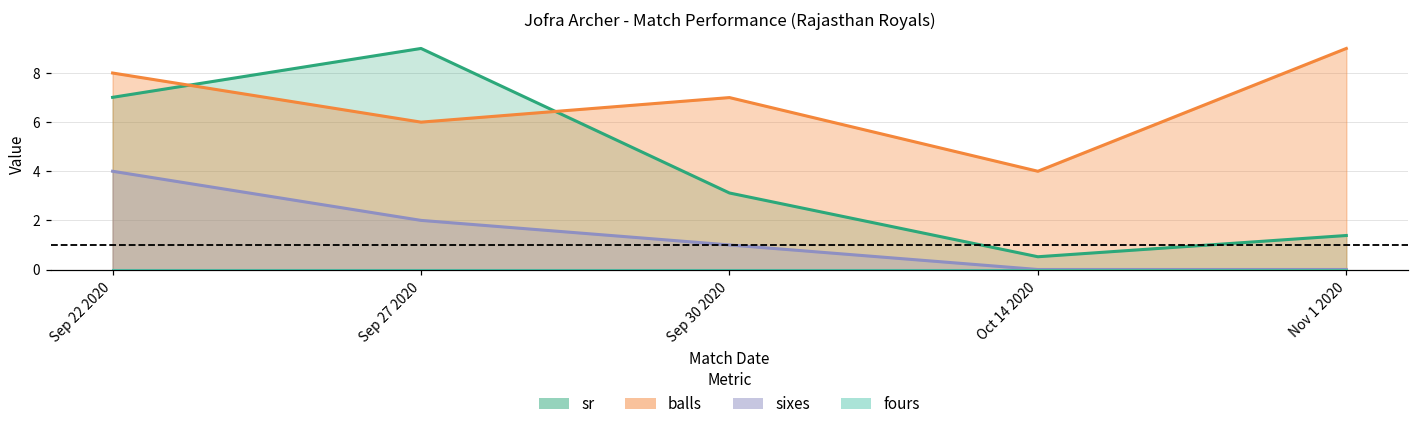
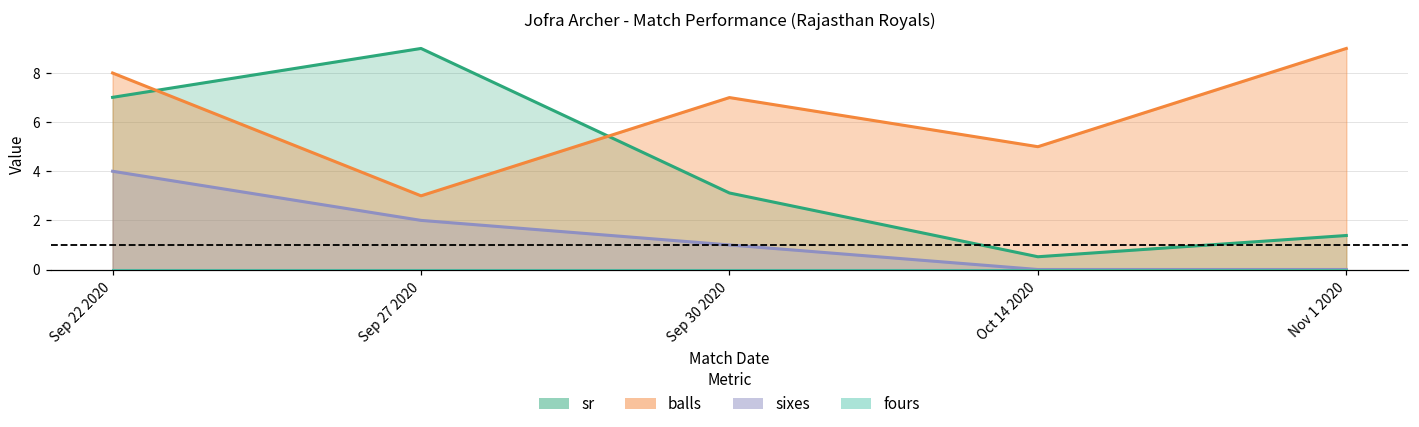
balls, Sep 27 2020: 6 -> 3
balls, Oct 14 2020: 4 -> 5
